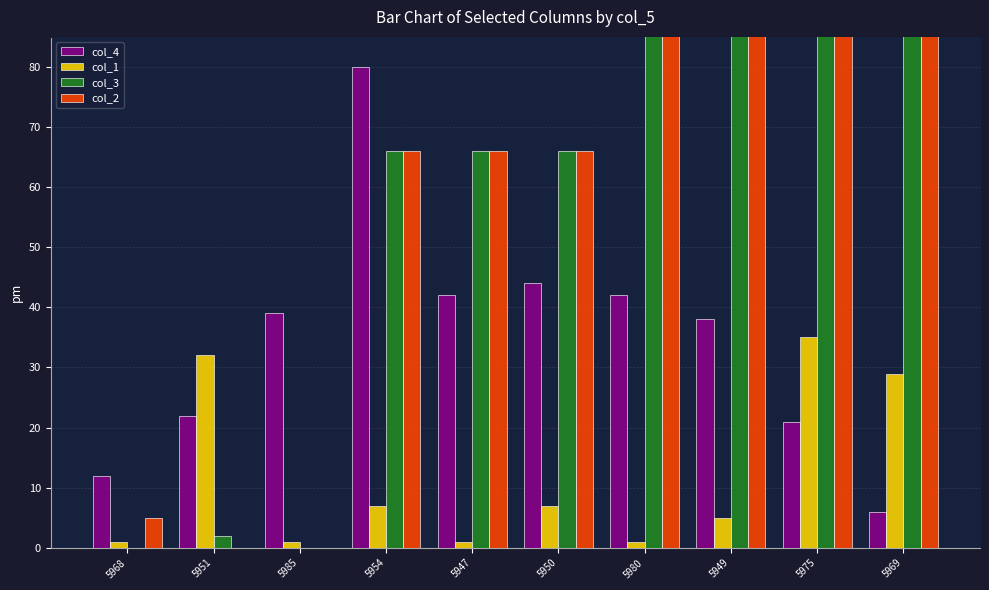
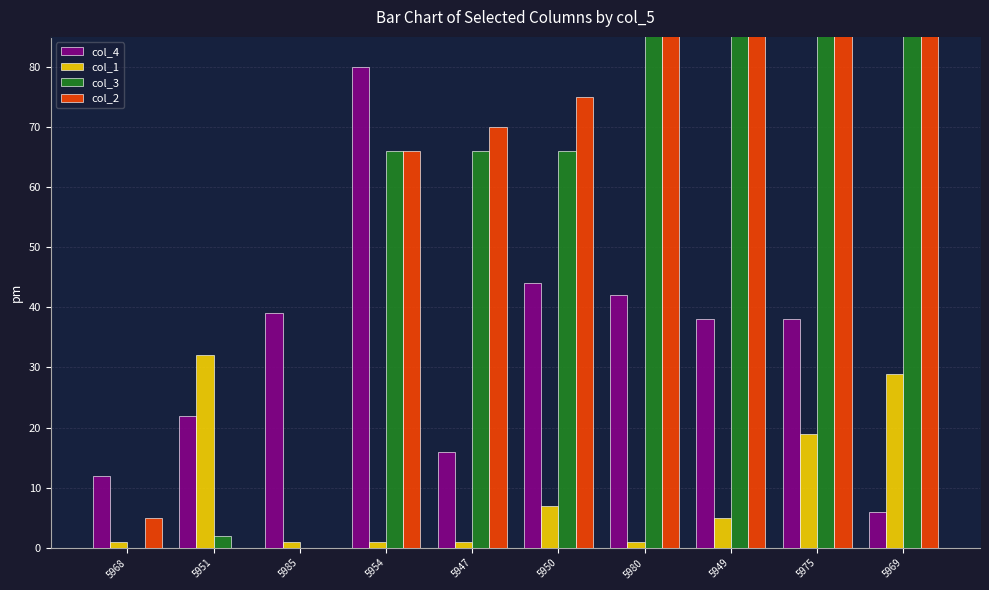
col_1, 5954: 7 -> 1
col_4, 5947: 42 -> 16
col_2, 5947: 66 -> 70
col_2, 5950: 66 -> 75
col_4, 5975: 21 -> 38
col_1, 5975: 35 -> 19
